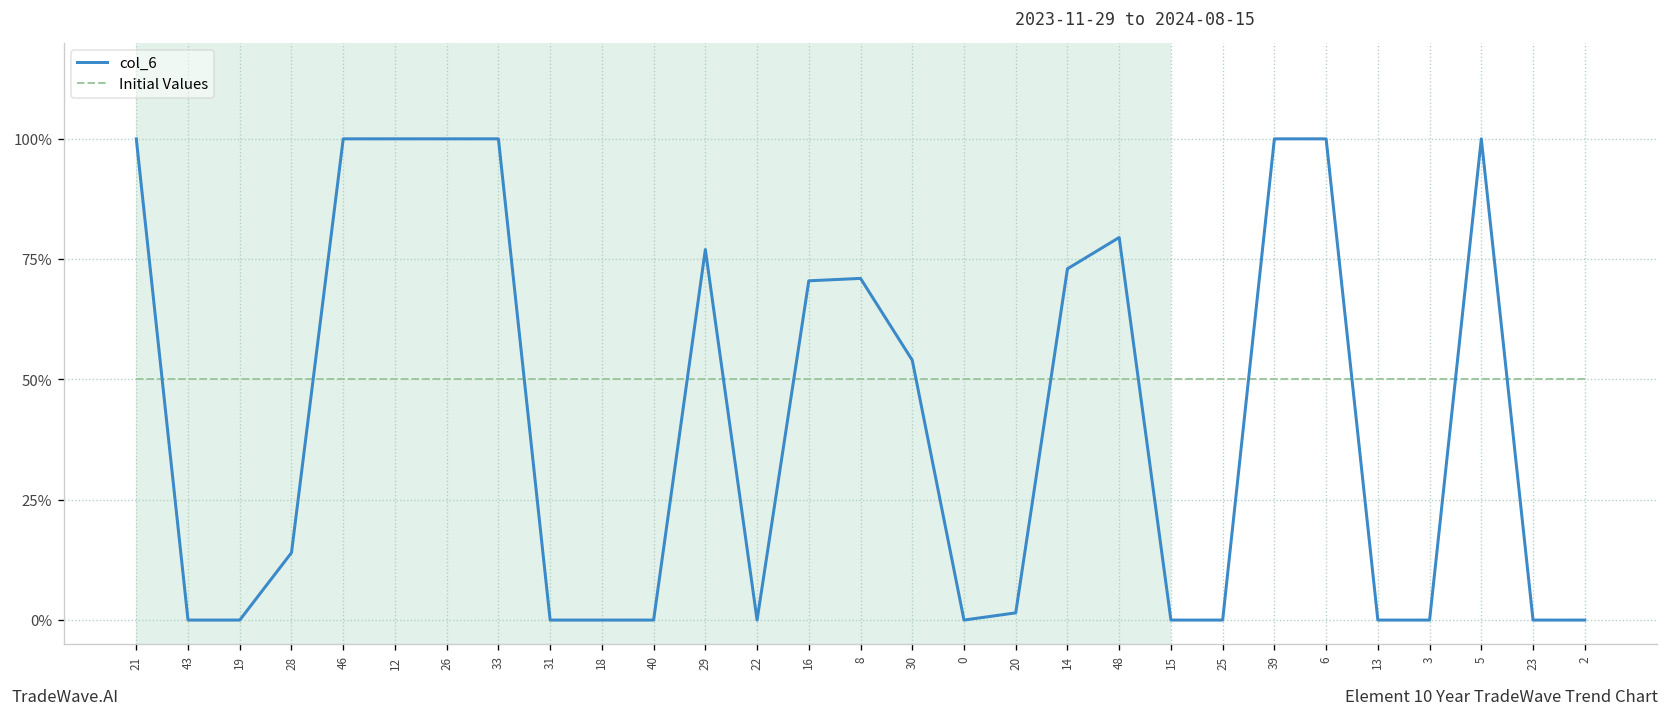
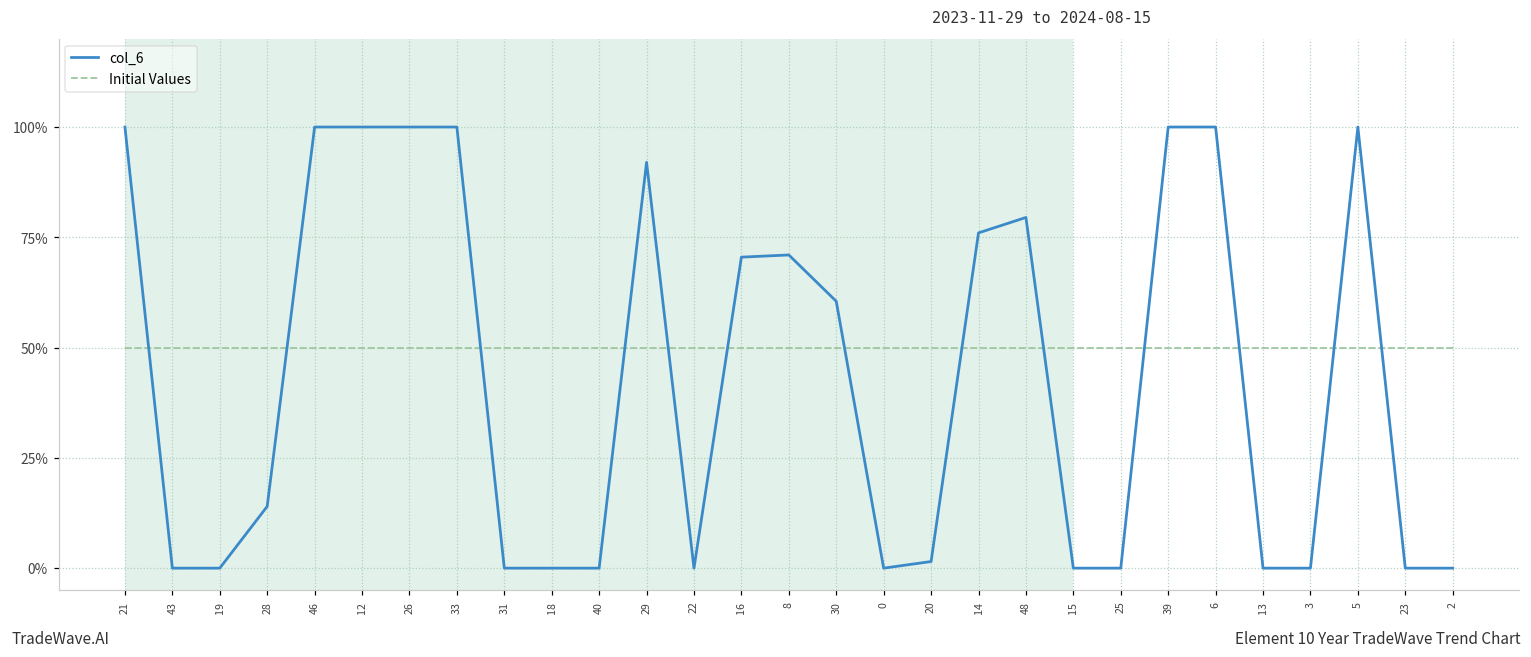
col_6, 29: 77% -> 92%
col_6, 30: 54% -> 61%
col_6, 14: 73% -> 76%
